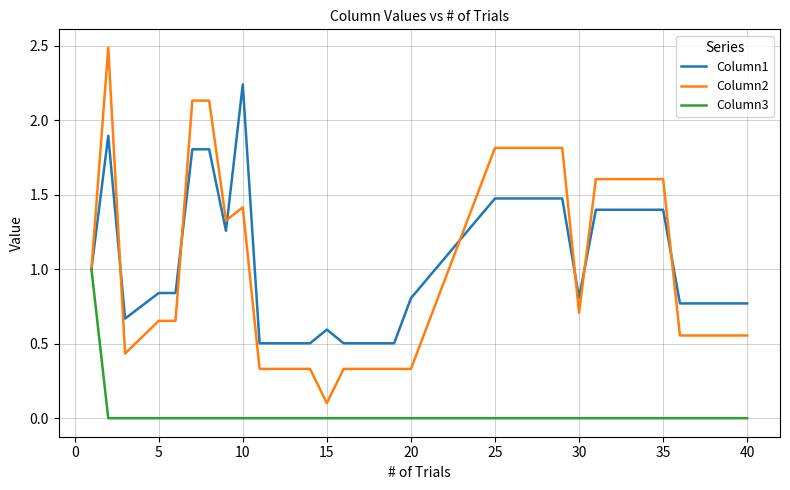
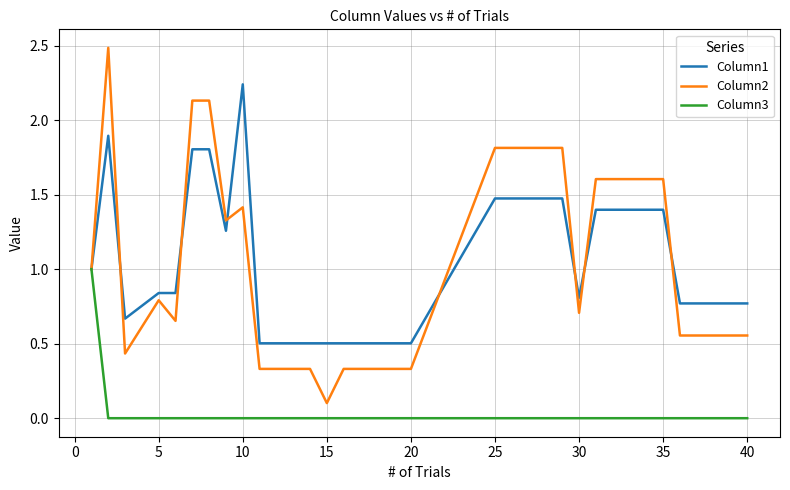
Column2, 5: 0.65 -> 0.79
Column1, 15: 0.59 -> 0.50
Column1, 20: 0.80 -> 0.50
